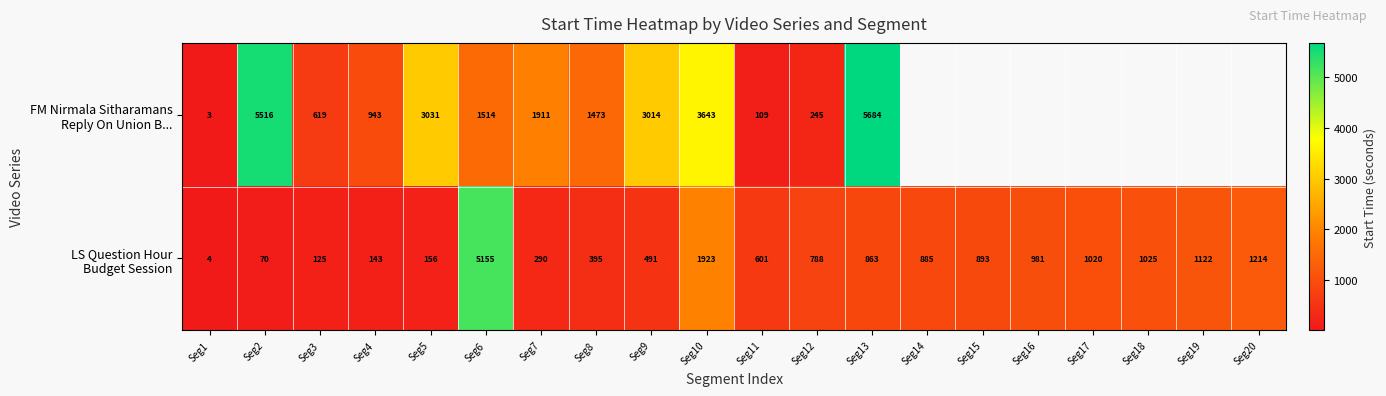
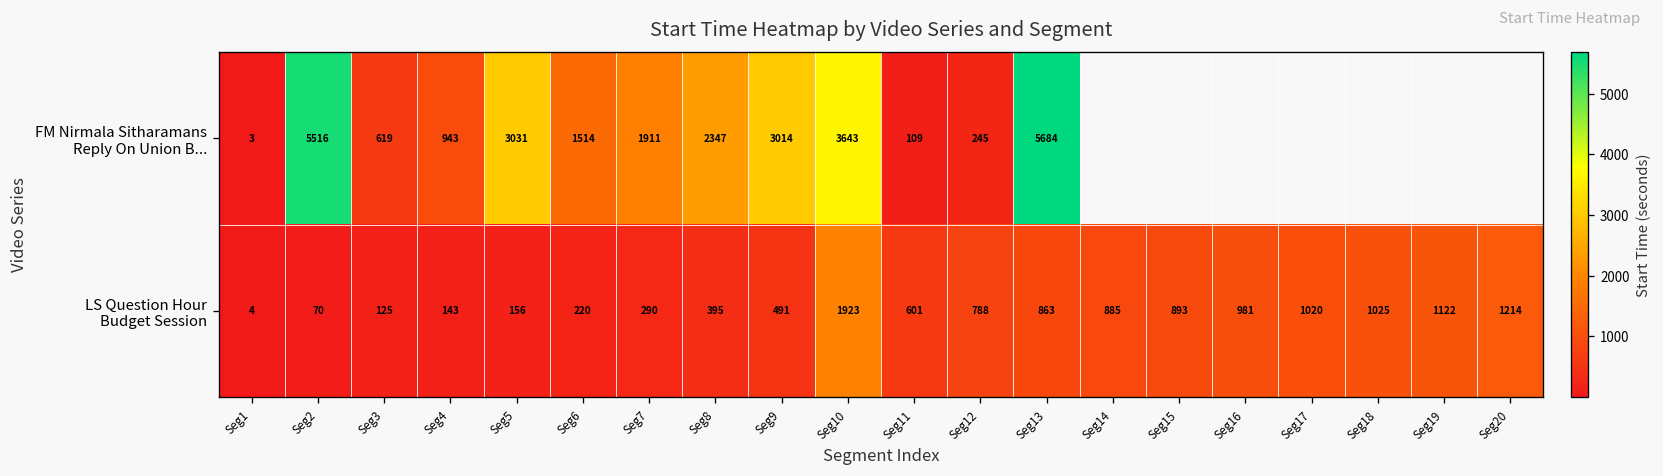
FM Nirmala Sitharamans Reply On Union B..., Seg8: 1473 -> 2347
LS Question Hour Budget Session, Seg6: 5155 -> 220
